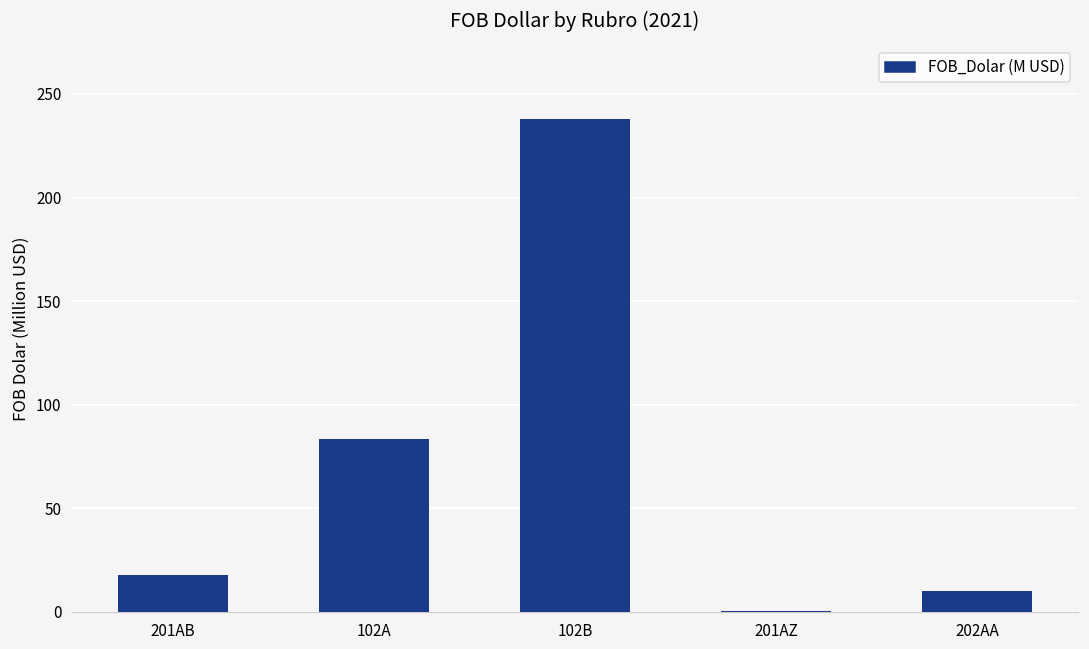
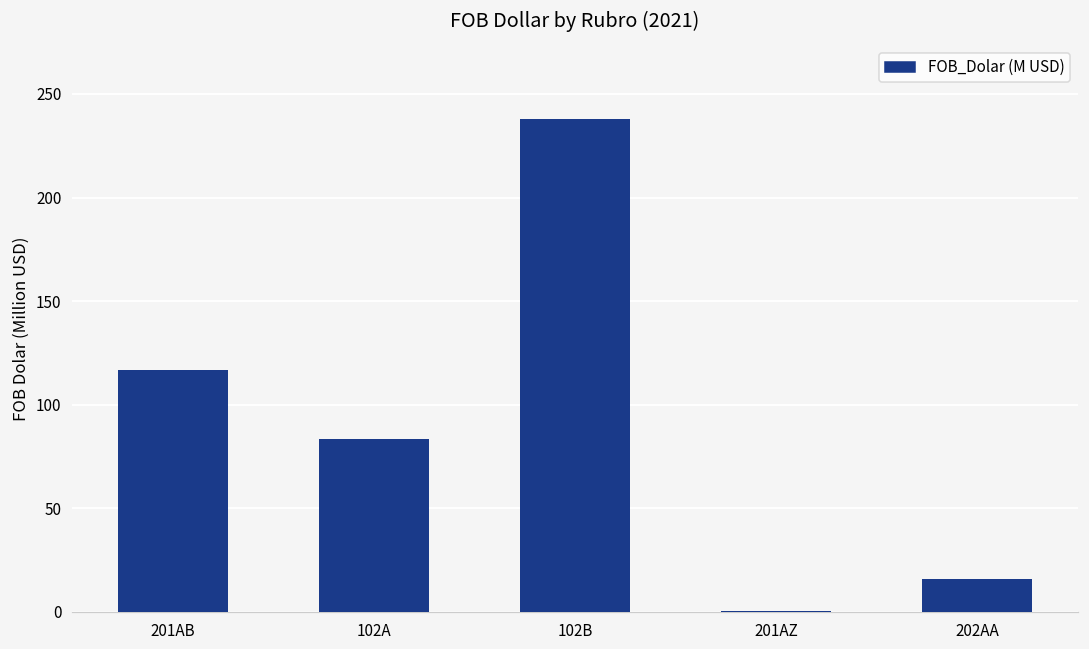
201AB: 18 -> 117
202AA: 10 -> 16
